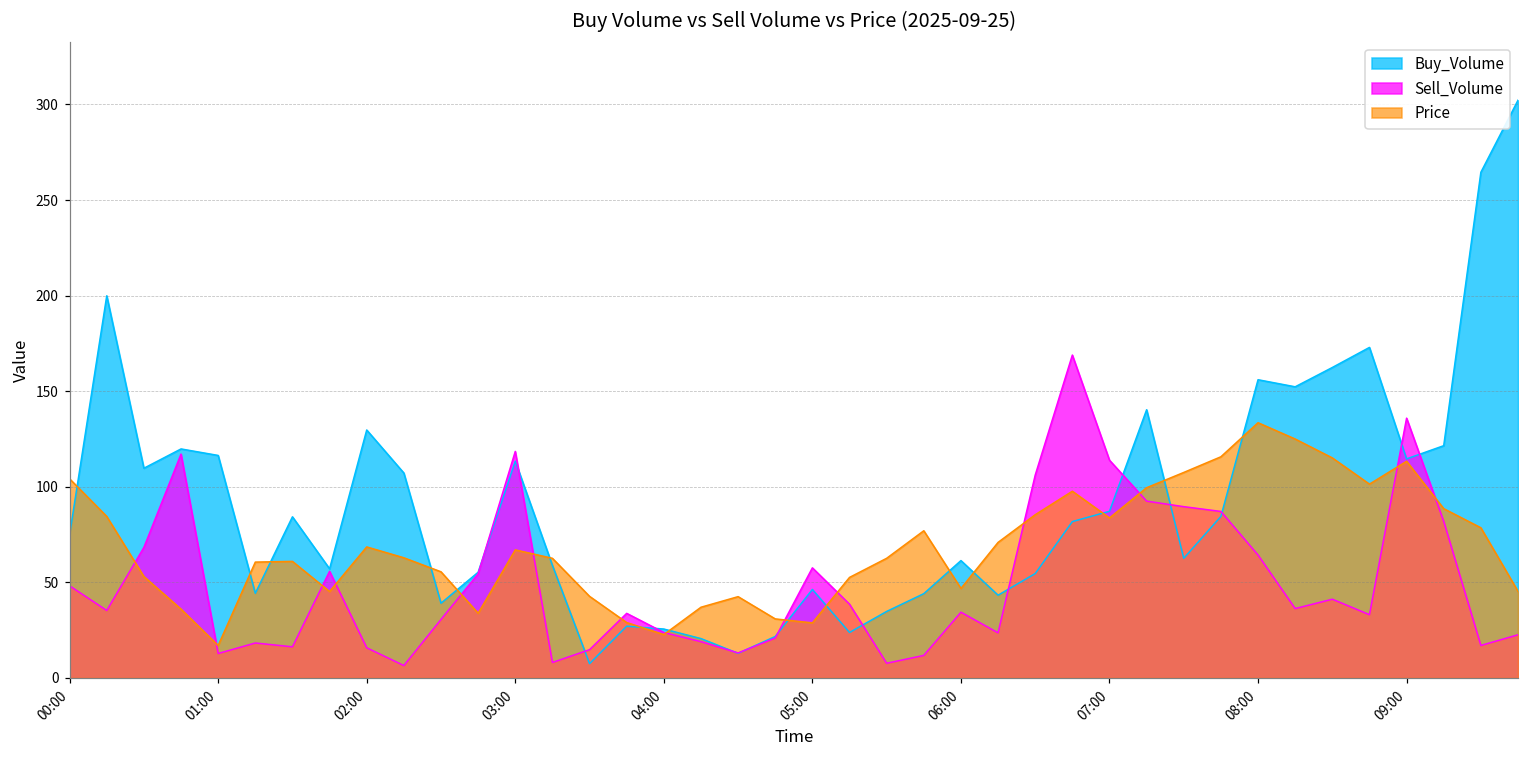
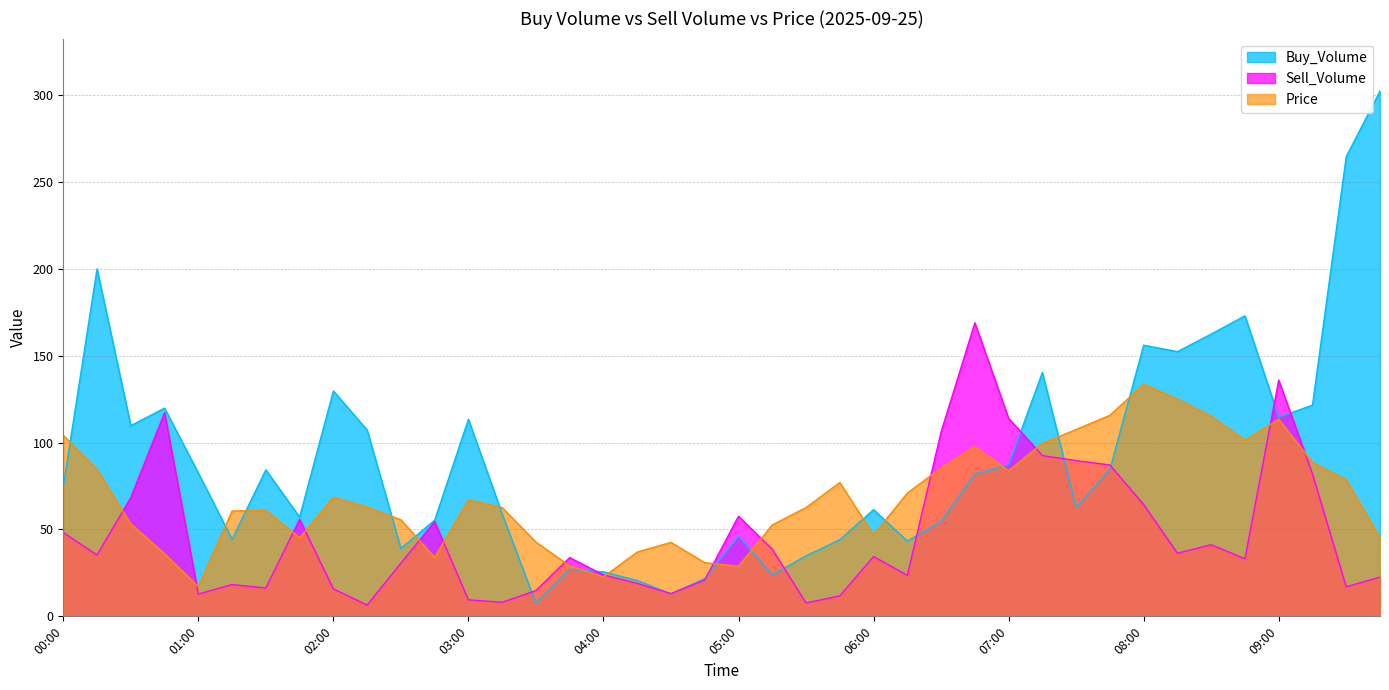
Buy_Volume, 01:00: 116 -> 83
Sell_Volume, 03:00: 119 -> 10
